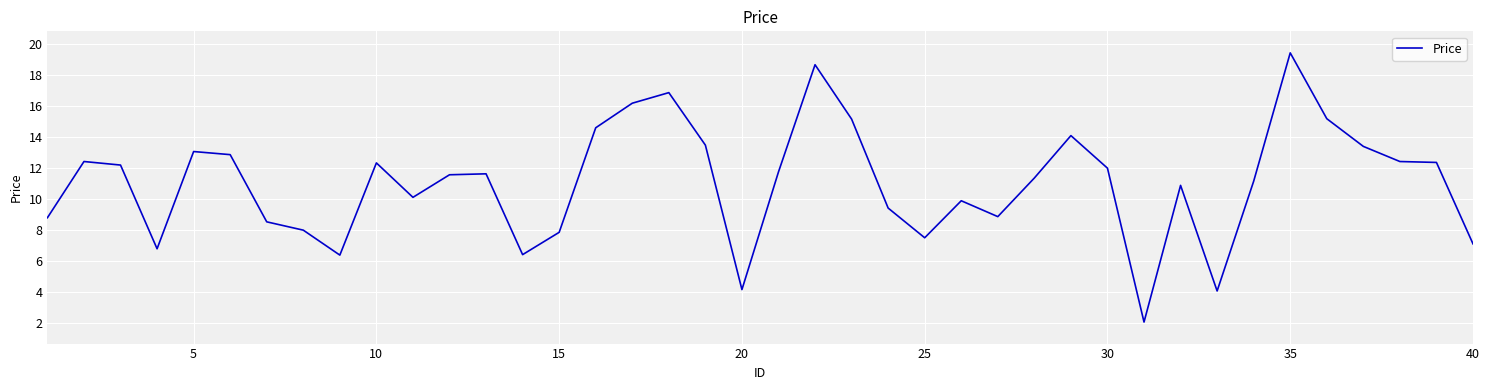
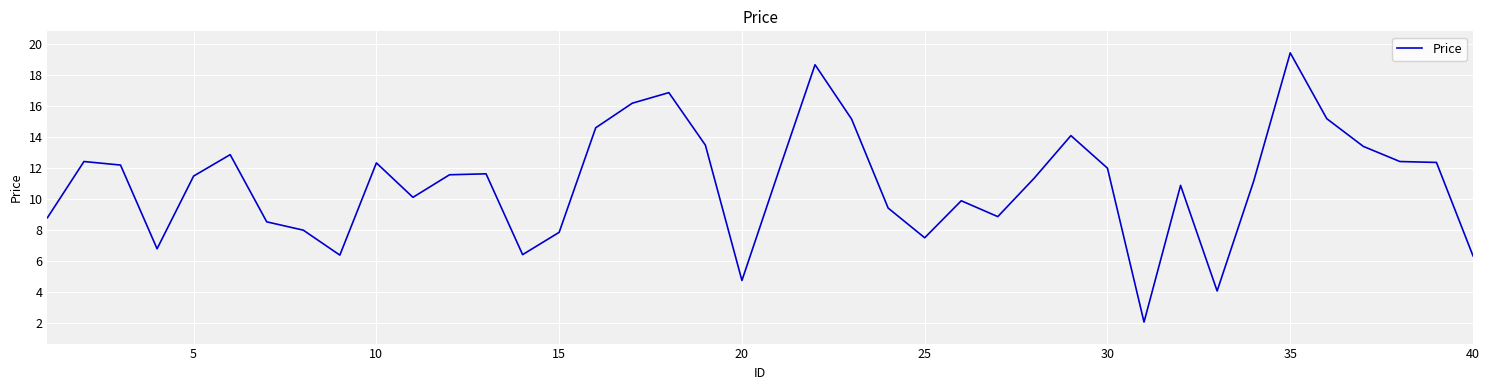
5: 13.1 -> 11.5
20: 4.2 -> 4.8
40: 7.1 -> 6.3
